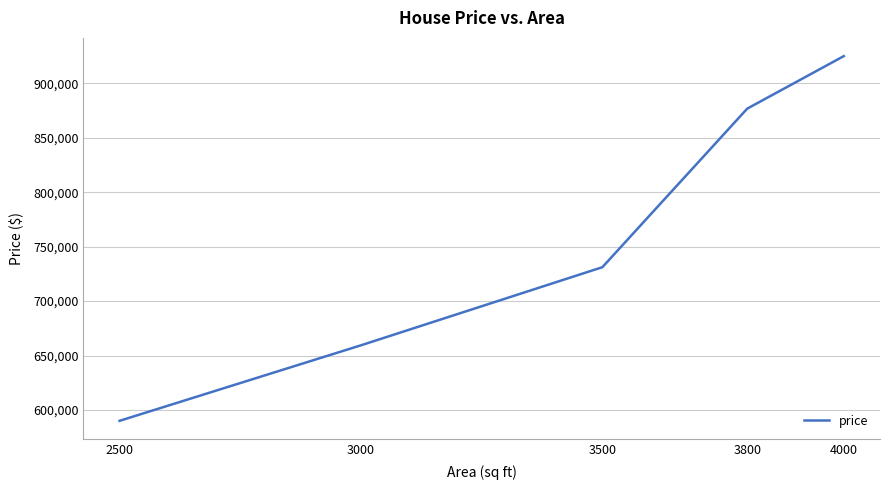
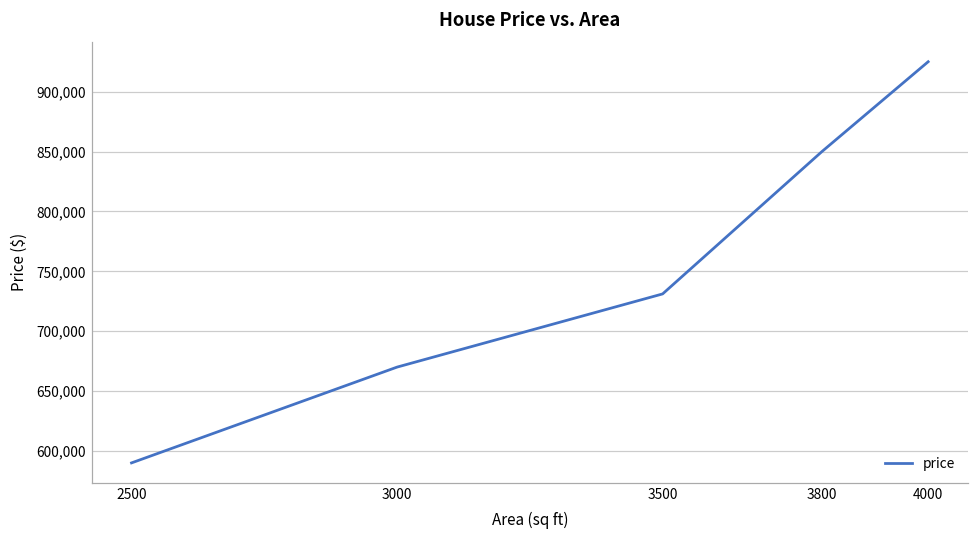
3000: 659,000 -> 670,000
3800: 877,000 -> 850,000
